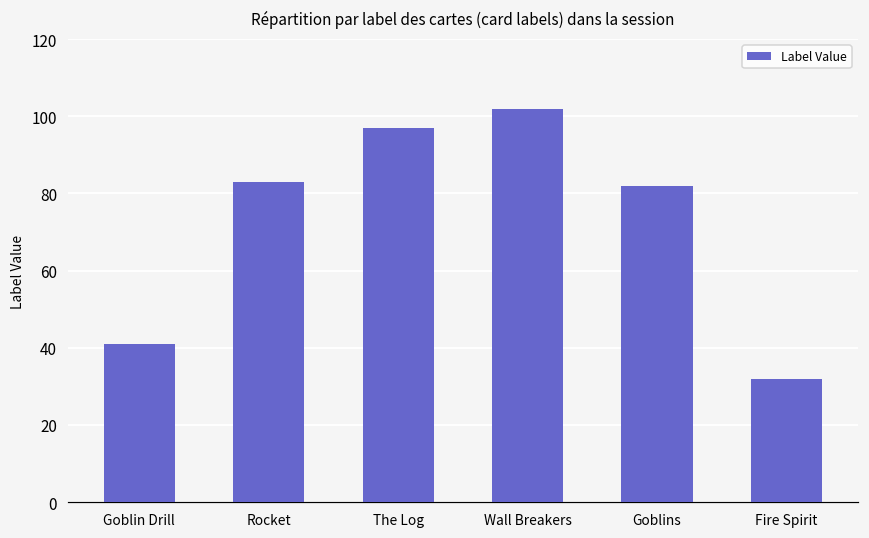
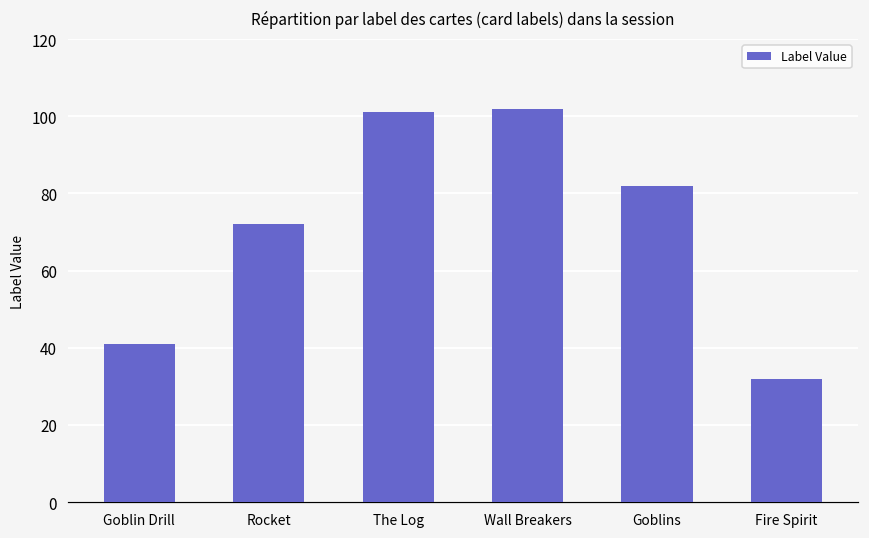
Rocket: 83 -> 72
The Log: 97 -> 101
